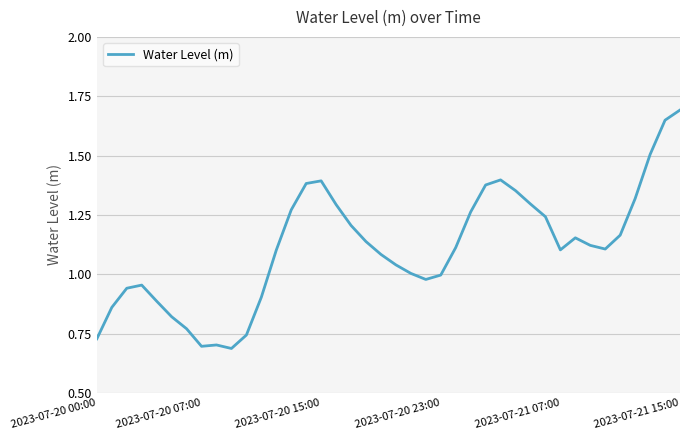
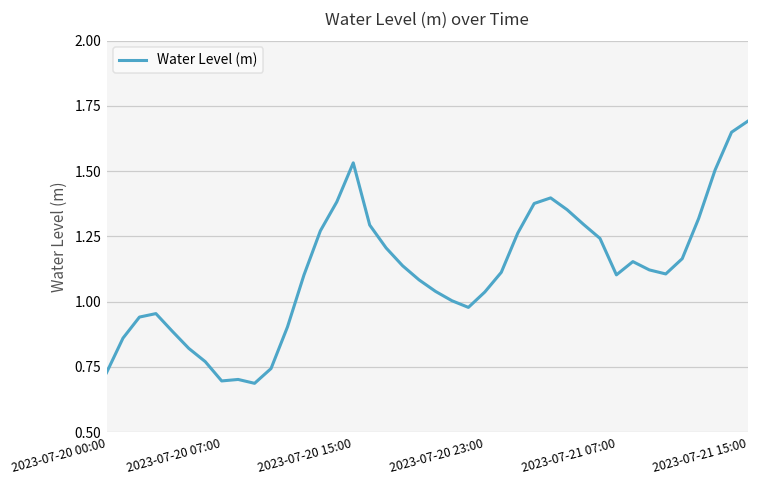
2023-07-20 15:00: 1.39 -> 1.53
2023-07-20 23:00: 1.00 -> 1.04
